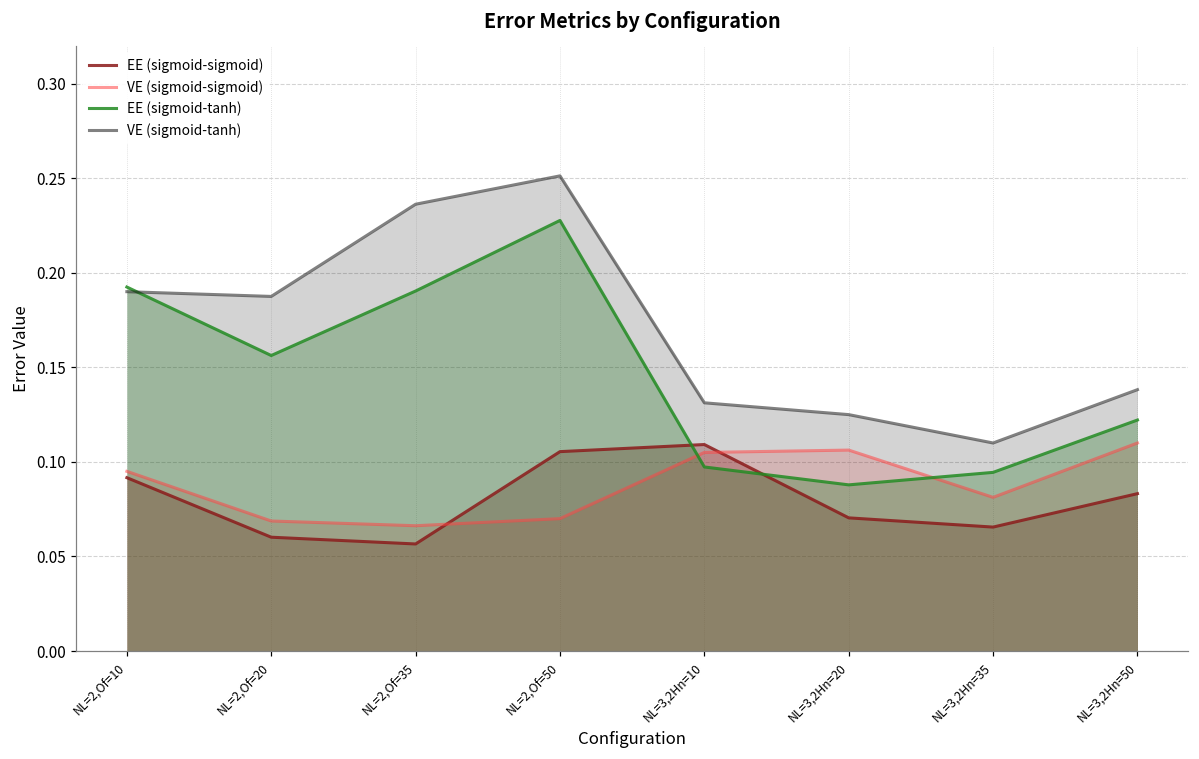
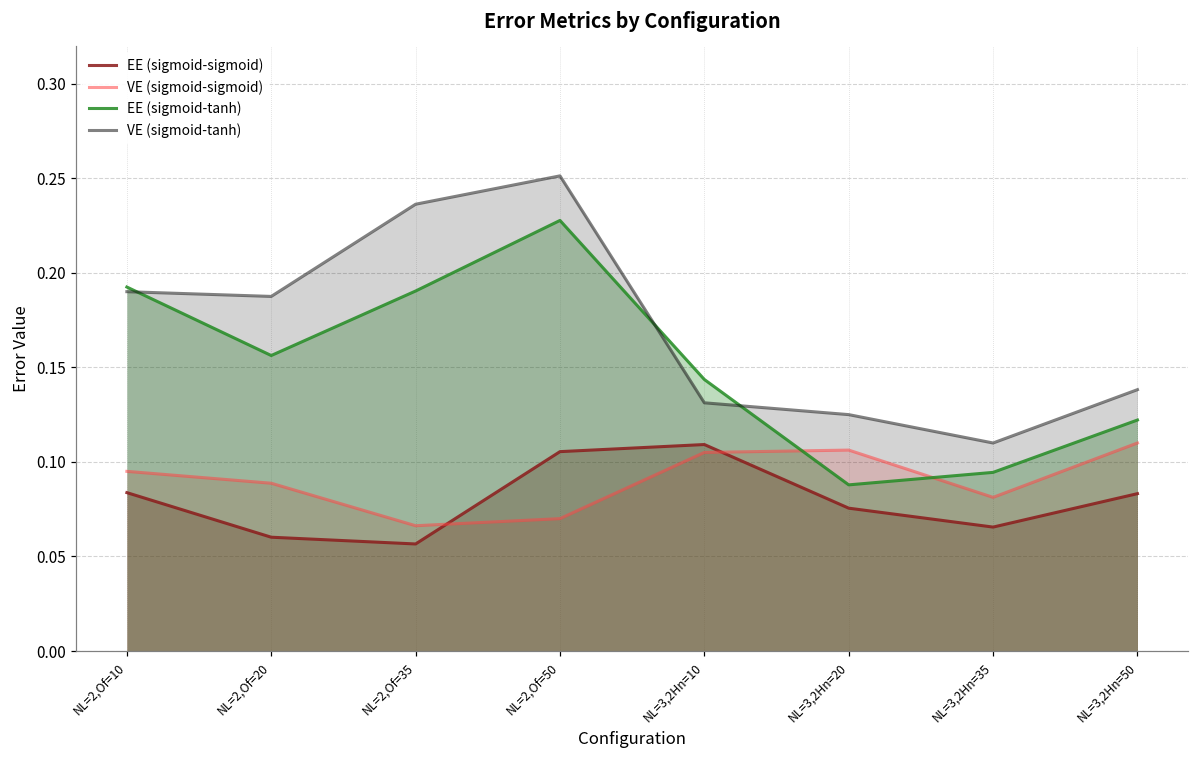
EE (sigmoid-sigmoid), NL=2,Of=10: 0.092 -> 0.084
VE (sigmoid-sigmoid), NL=2,Of=20: 0.069 -> 0.089
EE (sigmoid-tanh), NL=3,2Hn=10: 0.097 -> 0.144
EE (sigmoid-sigmoid), NL=3,2Hn=20: 0.070 -> 0.076
